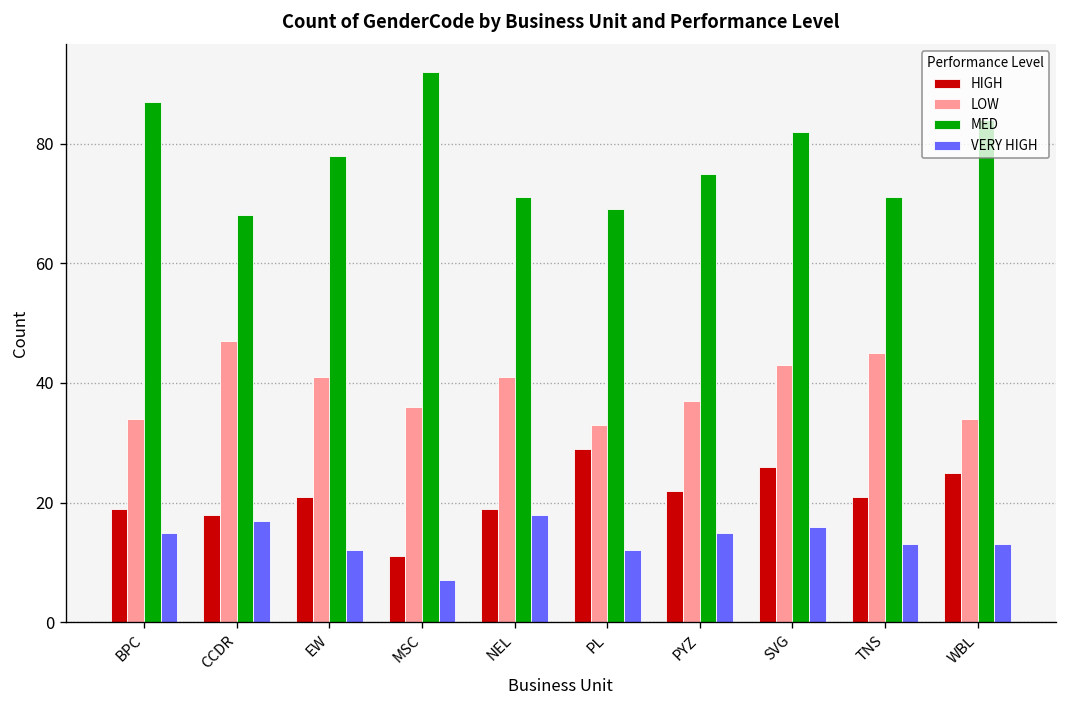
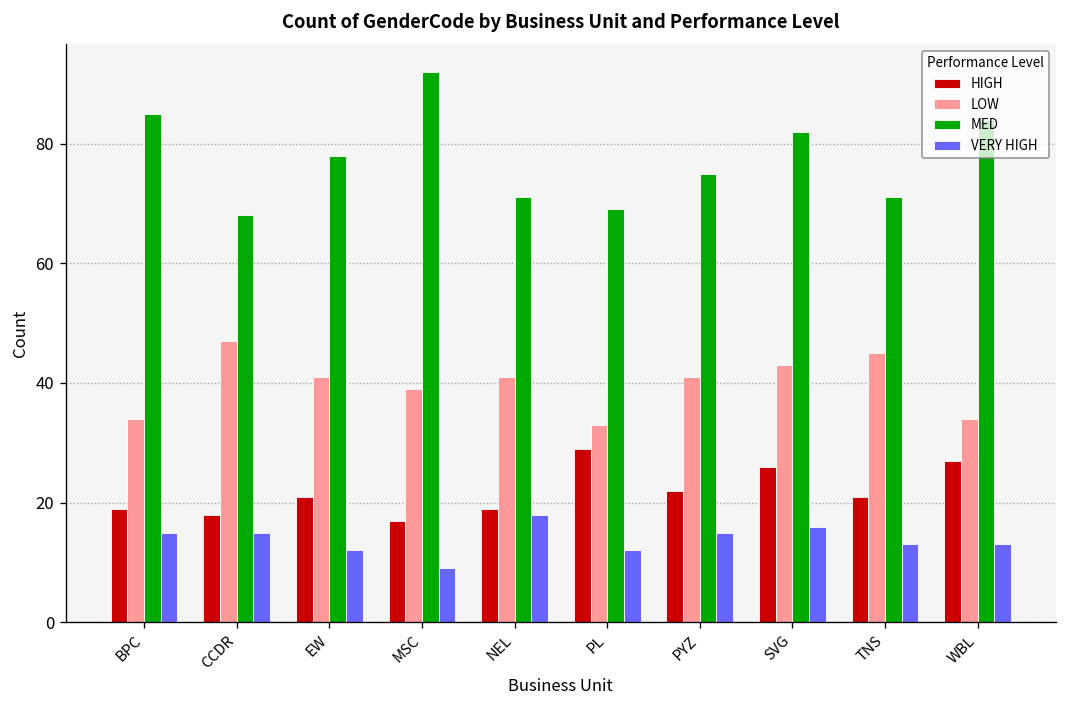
MED, BPC: 87 -> 85
VERY HIGH, CCDR: 17 -> 15
HIGH, MSC: 11 -> 17
LOW, MSC: 36 -> 39
VERY HIGH, MSC: 7 -> 9
LOW, PYZ: 37 -> 41
HIGH, WBL: 25 -> 27
